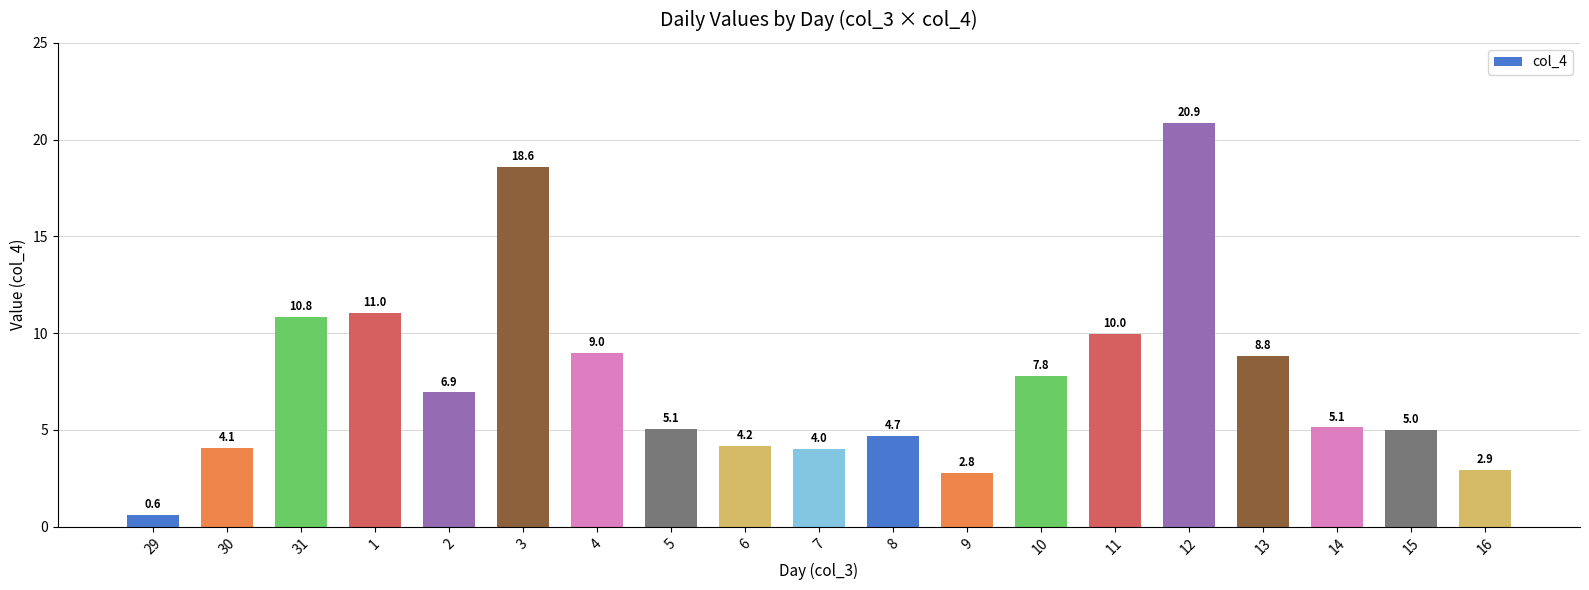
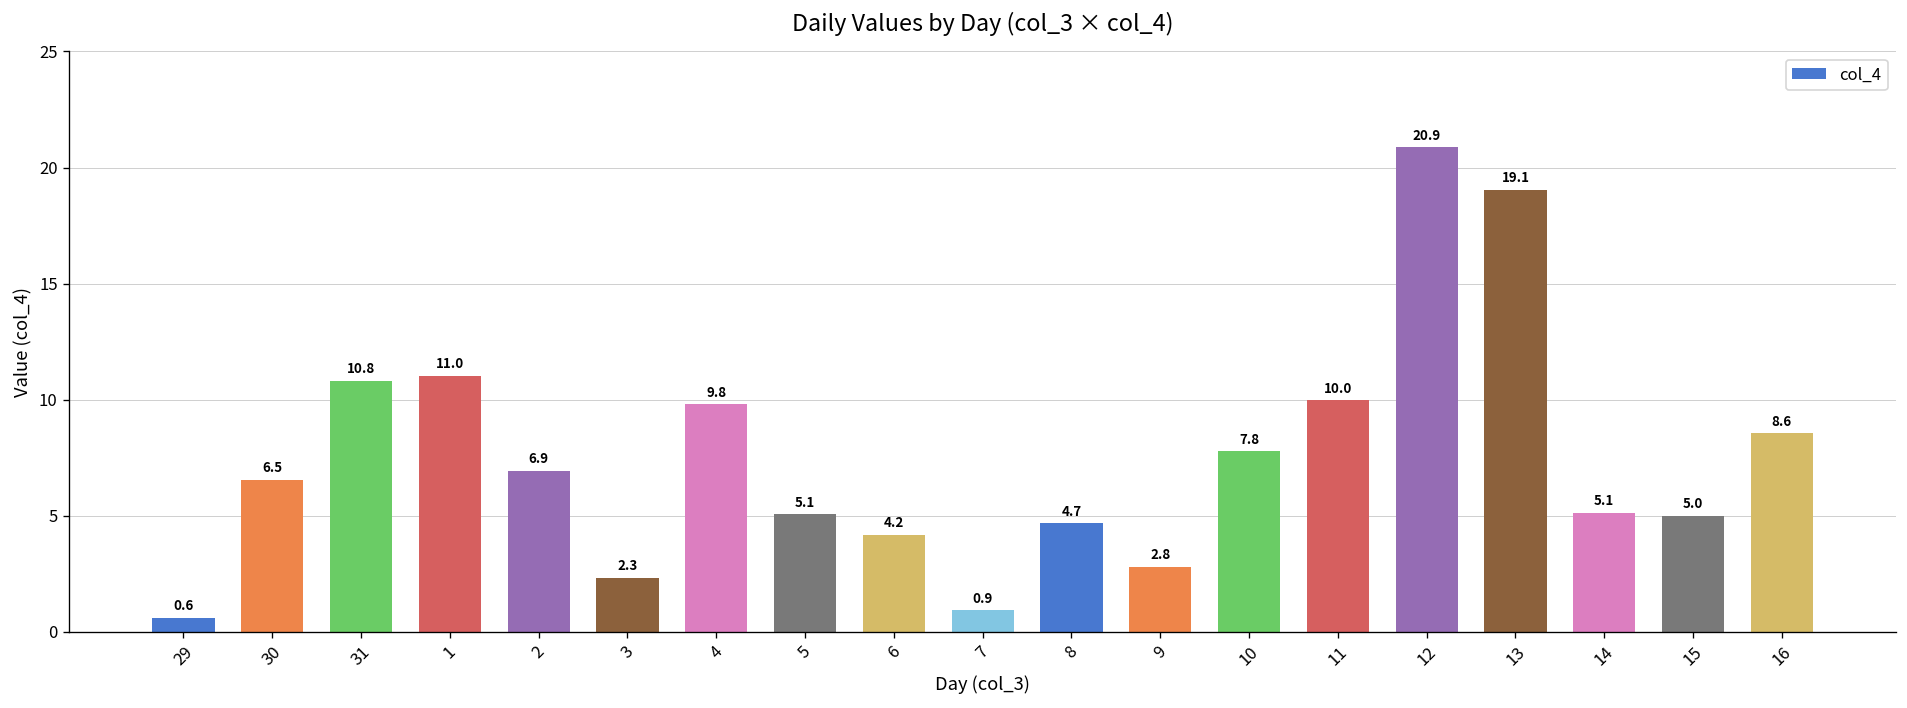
30: 4.1 -> 6.5
3: 18.6 -> 2.3
4: 9.0 -> 9.8
7: 4.0 -> 0.9
13: 8.8 -> 19.1
16: 2.9 -> 8.6
